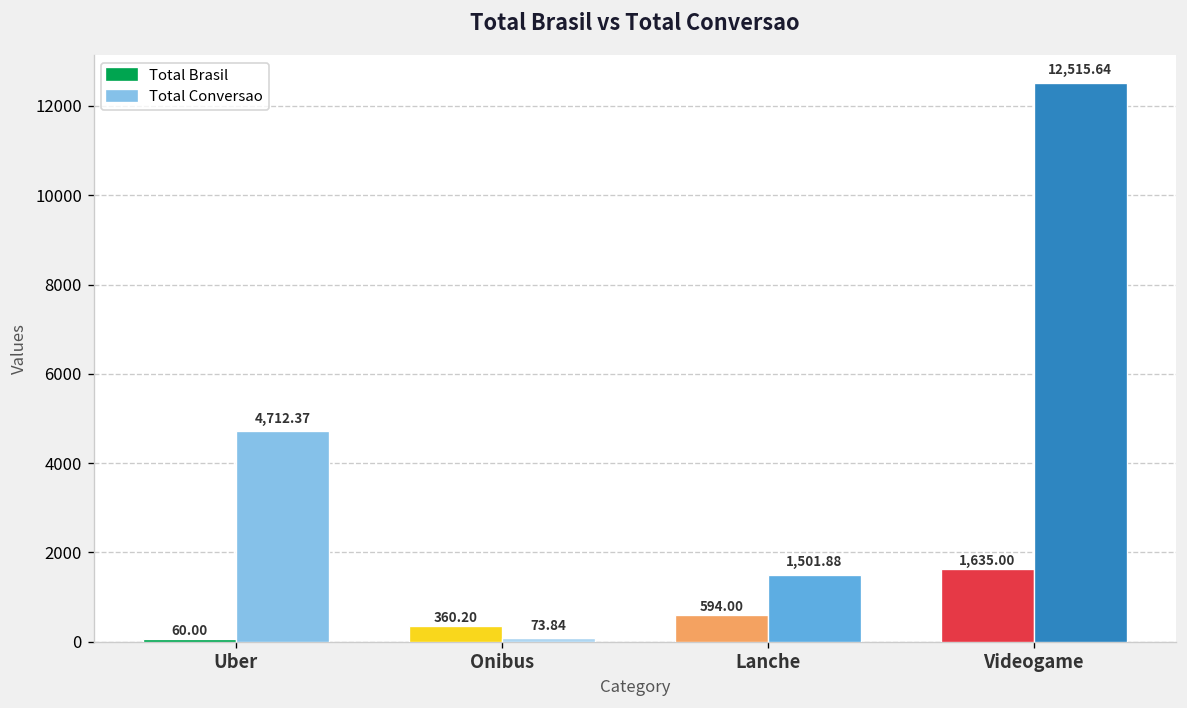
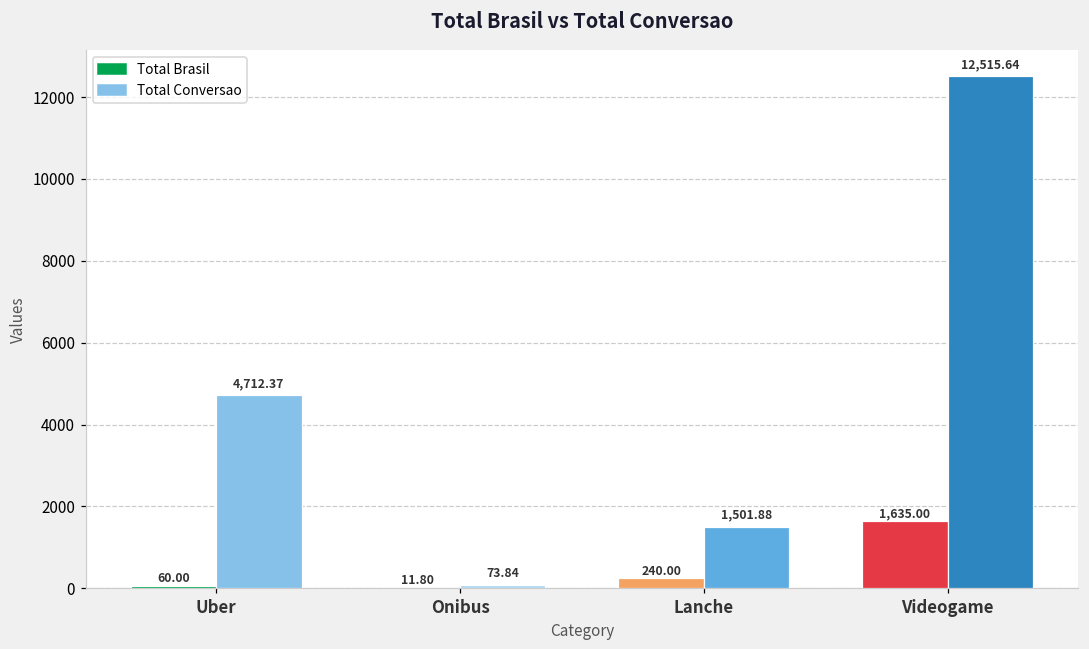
Total Brasil, Onibus: 360.20 -> 11.80
Total Brasil, Lanche: 594.00 -> 240.00
